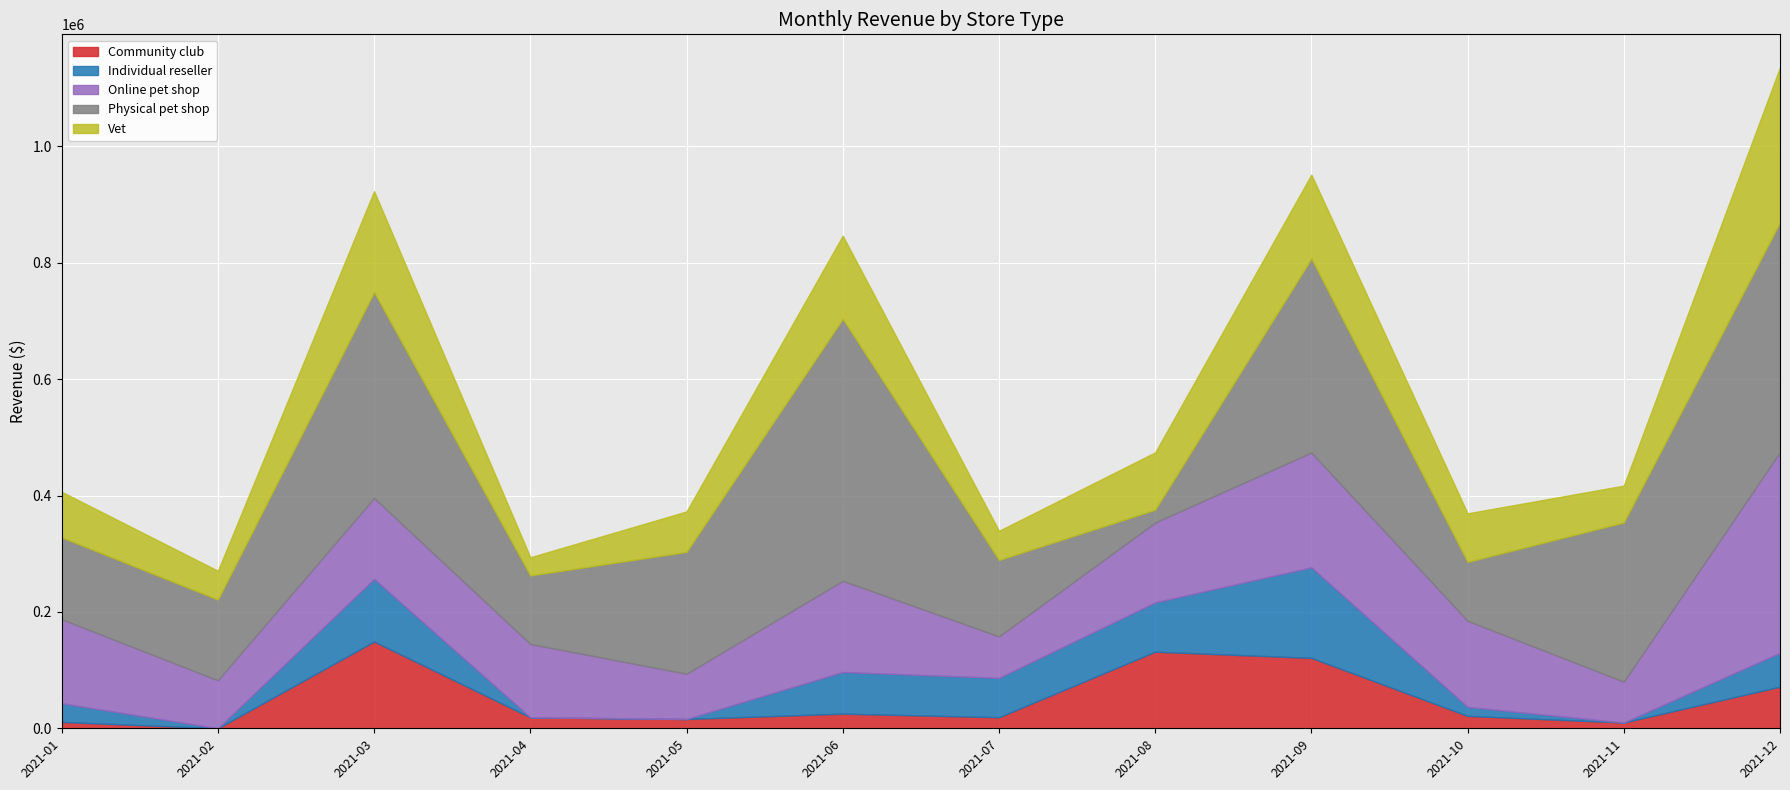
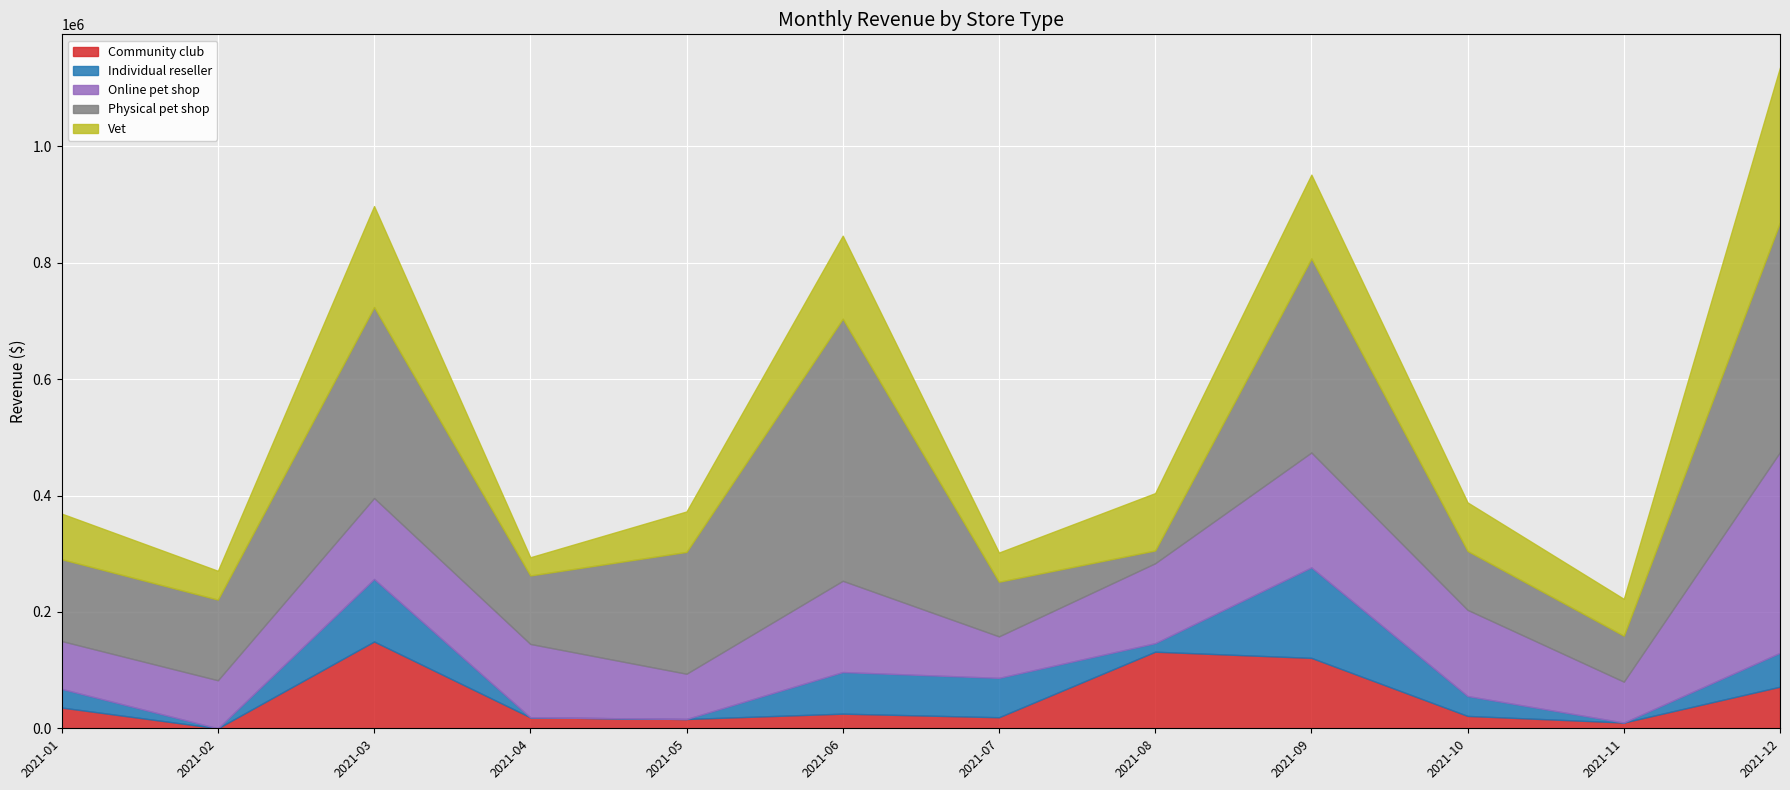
Community club, 2021-01: 10000 -> 40000
Online pet shop, 2021-01: 140000 -> 80000
Physical pet shop, 2021-03: 350000 -> 330000
Physical pet shop, 2021-07: 130000 -> 90000
Individual reseller, 2021-08: 80000 -> 10000
Individual reseller, 2021-10: 20000 -> 30000
Physical pet shop, 2021-11: 270000 -> 80000
